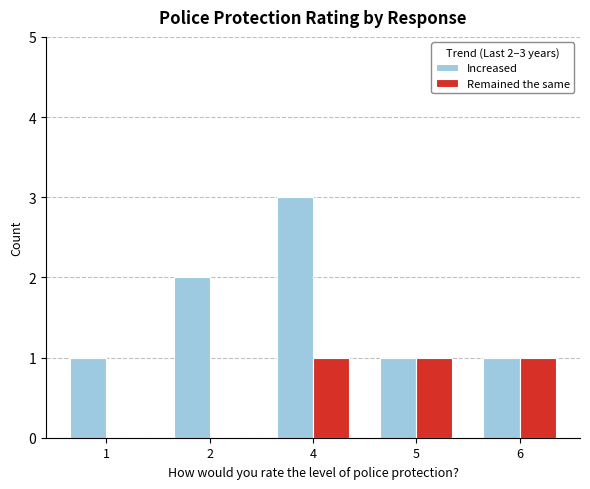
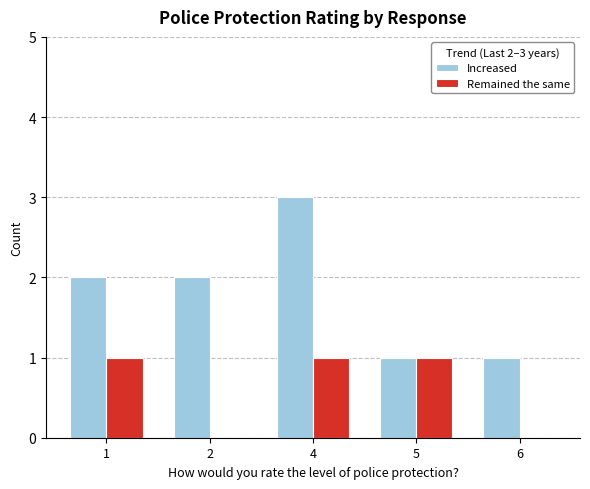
Increased, 1: 1 -> 2
Remained the same, 1: 0 -> 1
Remained the same, 6: 1 -> 0
